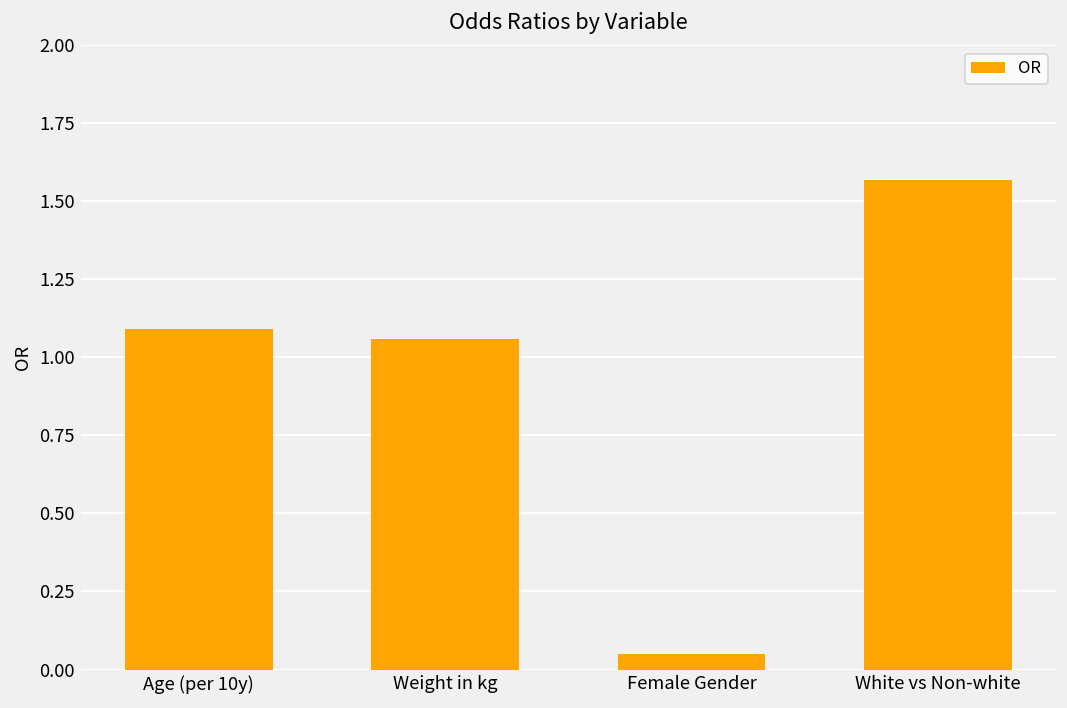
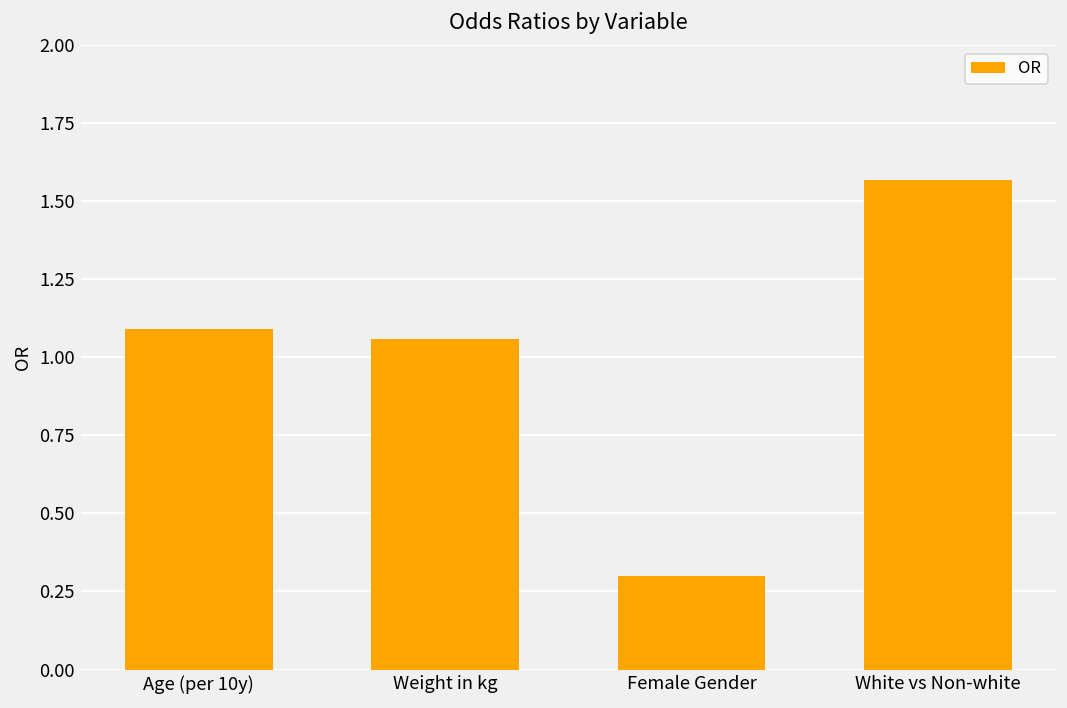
Female Gender: 0.05 -> 0.30
